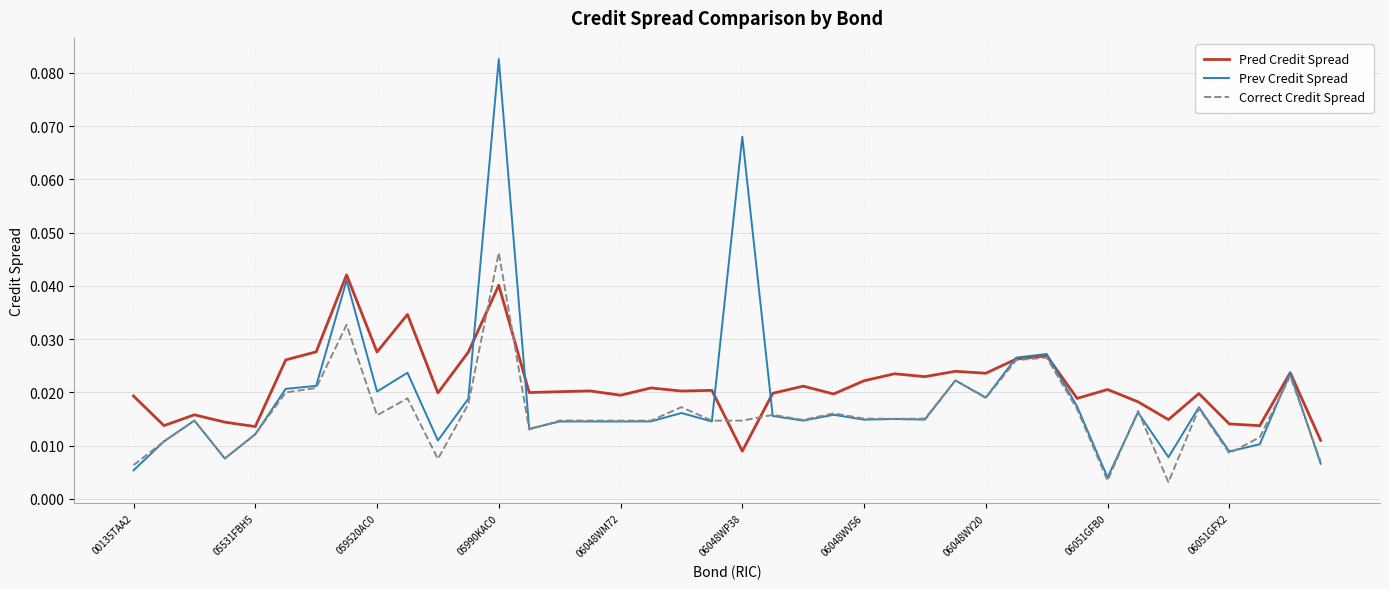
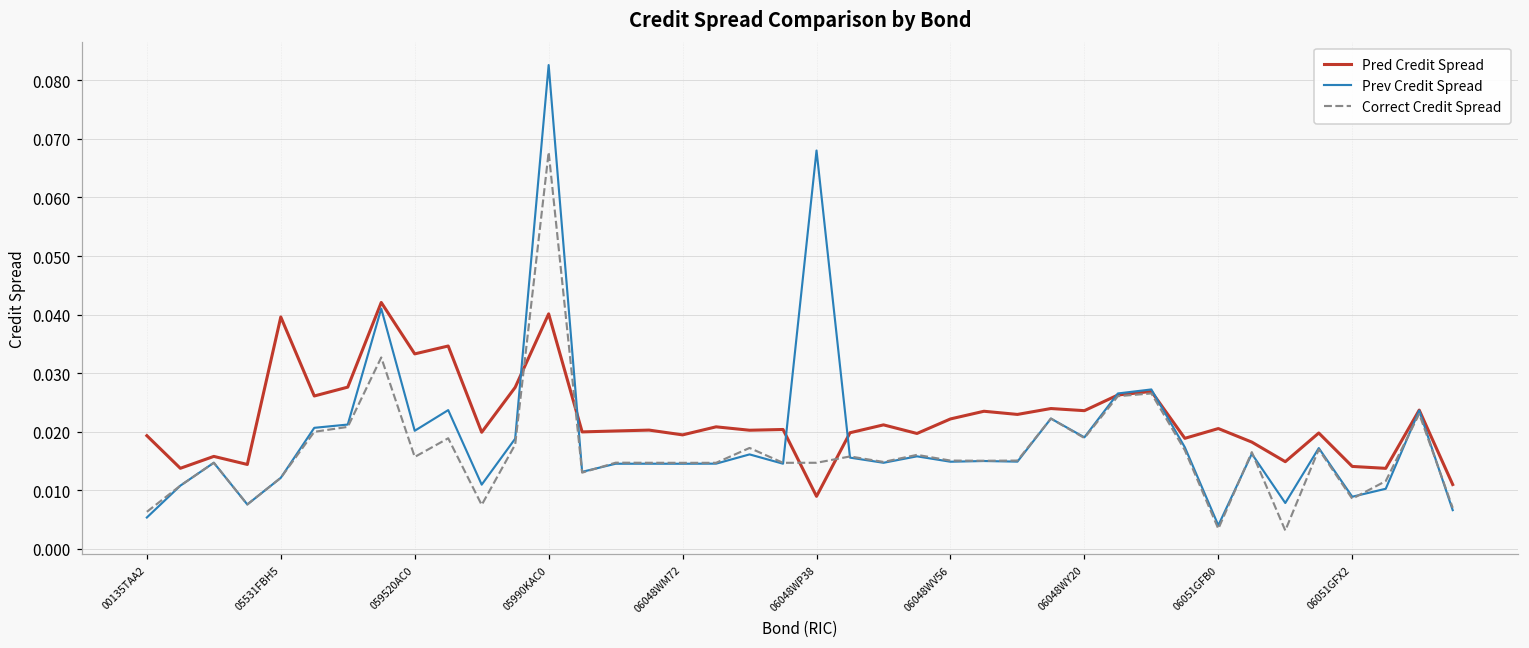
Pred Credit Spread, 05531FBH5: 0.014 -> 0.040
Pred Credit Spread, 059520AC0: 0.028 -> 0.033
Correct Credit Spread, 05990KAC0: 0.046 -> 0.068
